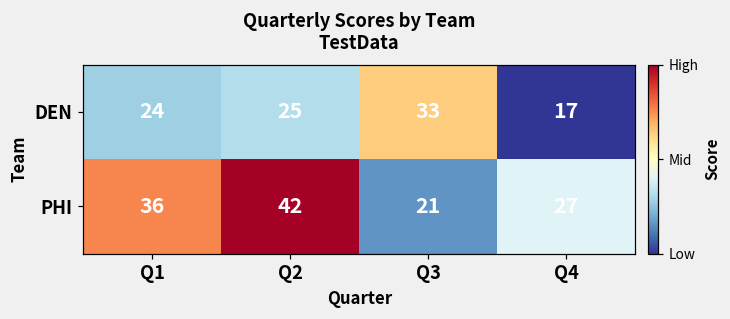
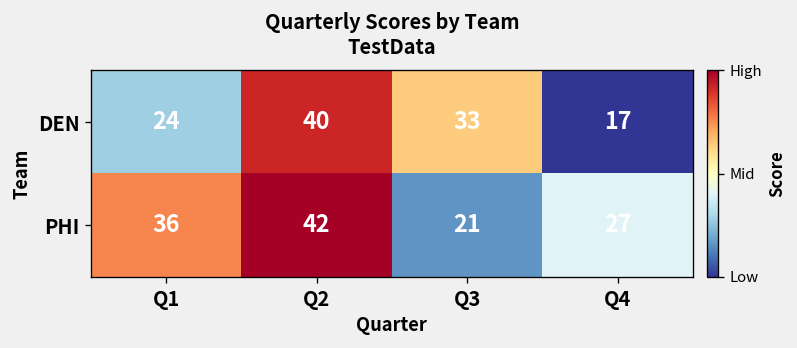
DEN, Q2: 25 -> 40
